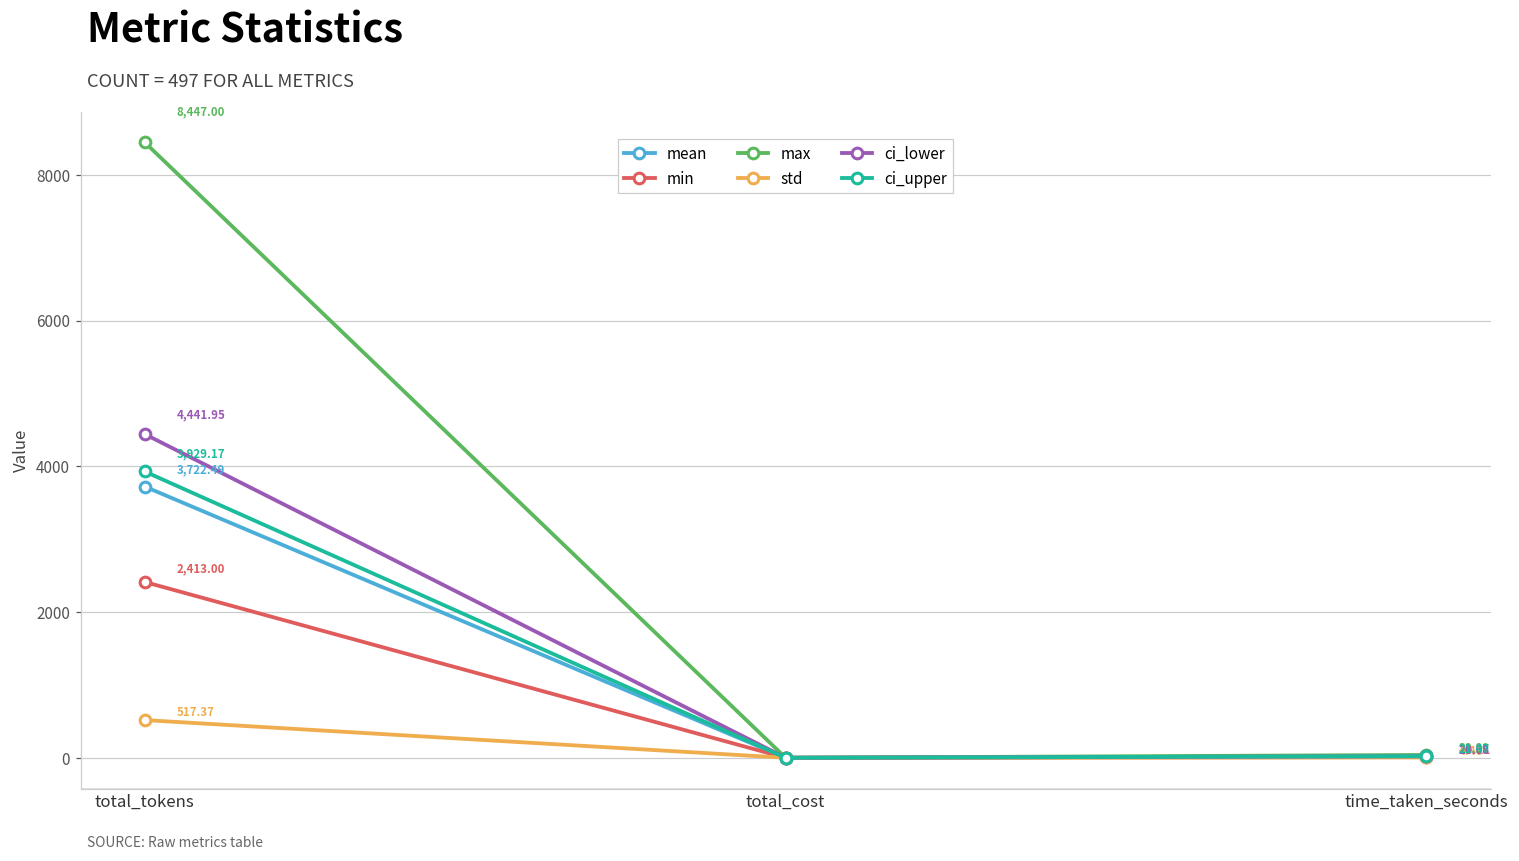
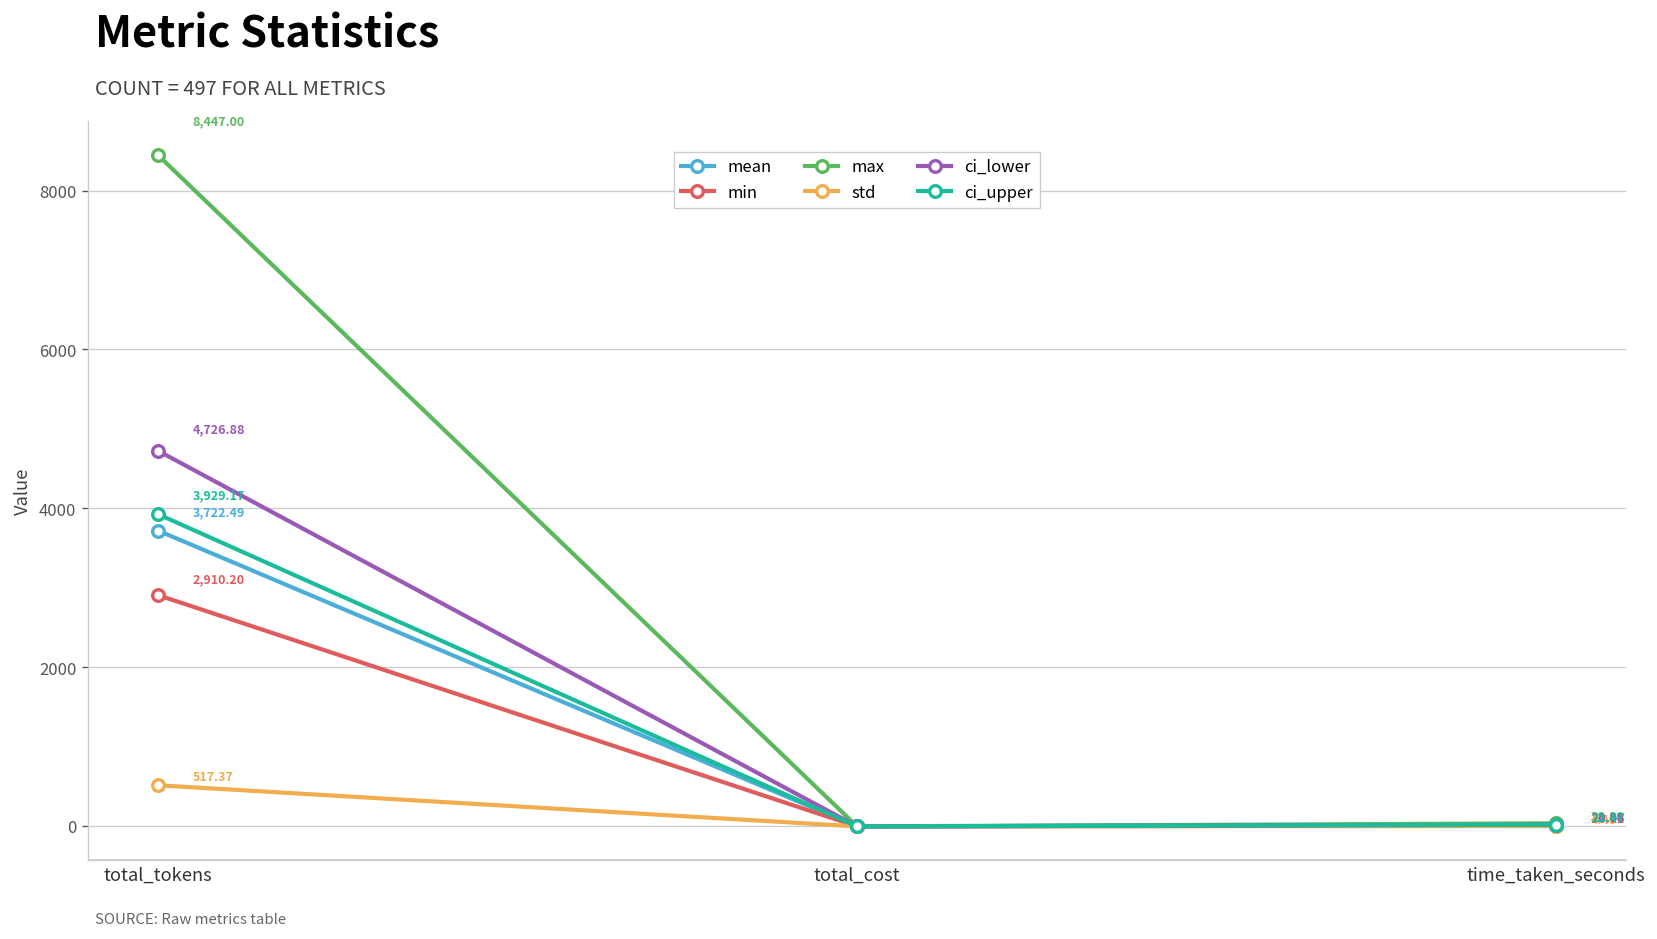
min, total_tokens: 2,413.00 -> 2,910.20
ci_lower, total_tokens: 4,441.95 -> 4,726.88
